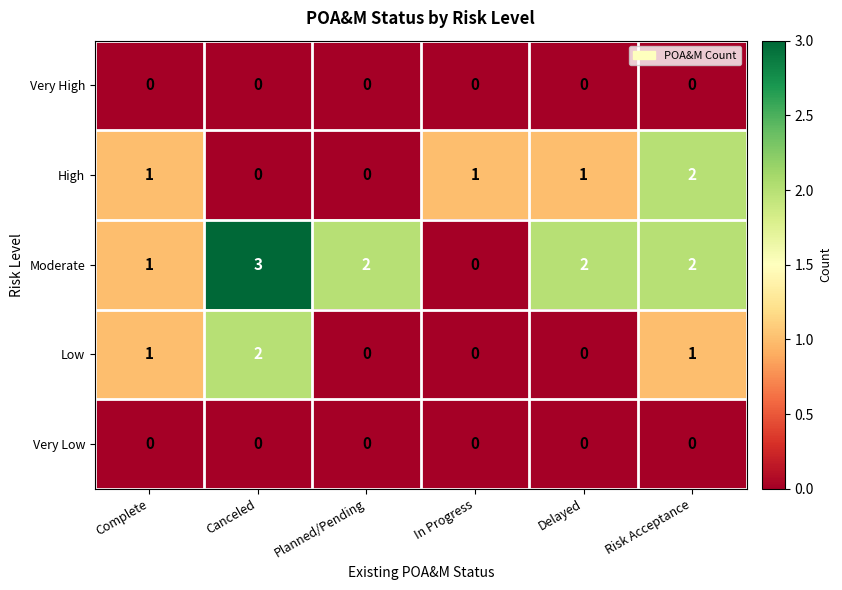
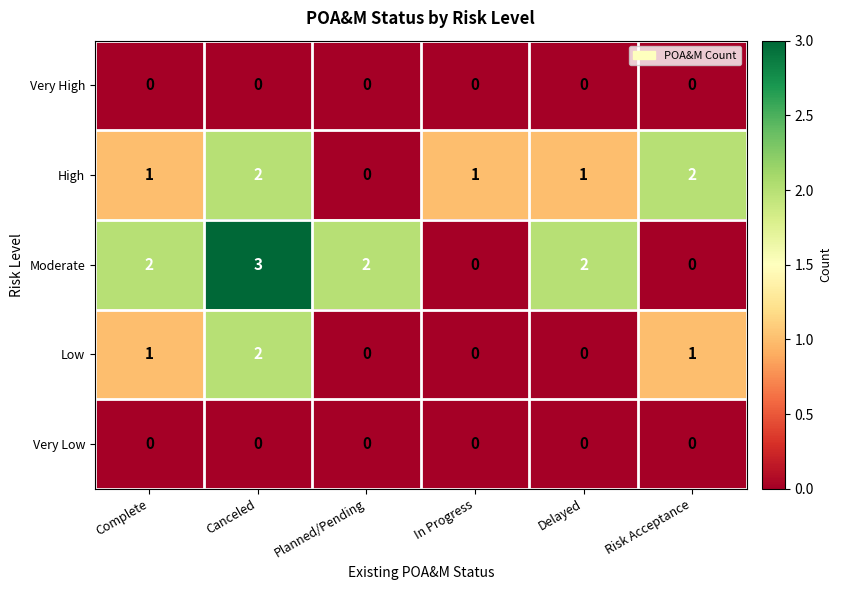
High, Canceled: 0 -> 2
Moderate, Complete: 1 -> 2
Moderate, Risk Acceptance: 2 -> 0
